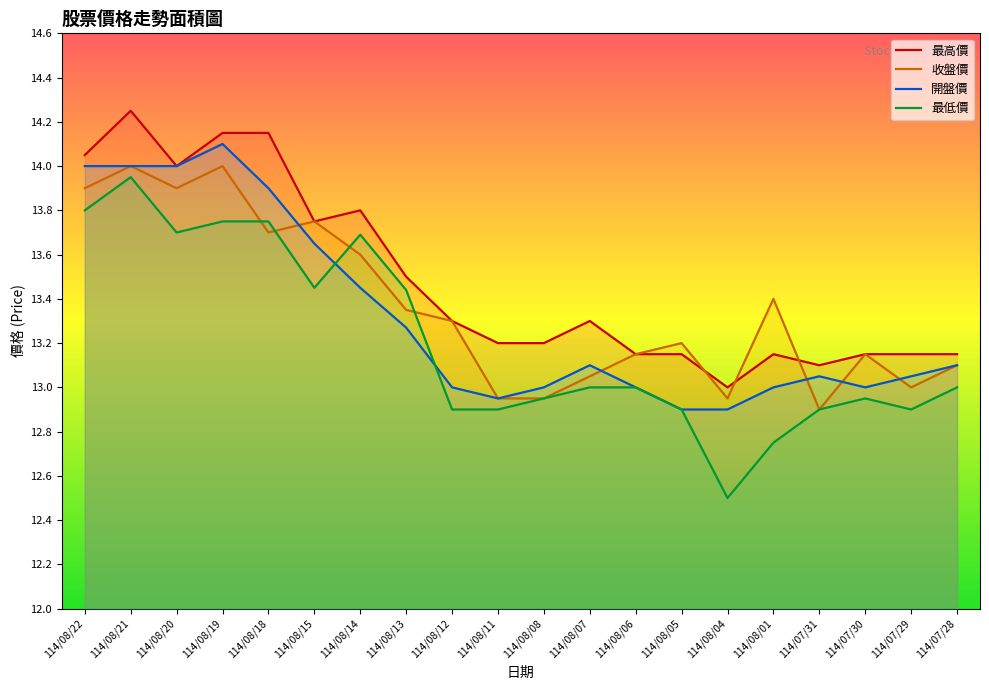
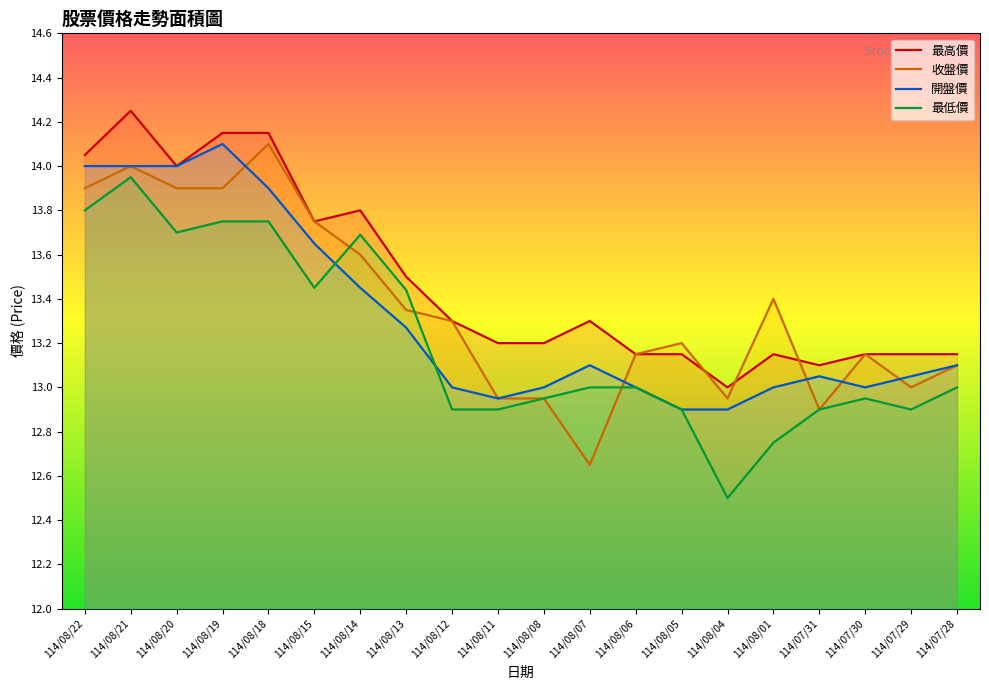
收盤價, 114/08/19: 14.0 -> 13.9
收盤價, 114/08/18: 13.7 -> 14.1
收盤價, 114/08/07: 13.05 -> 12.65
